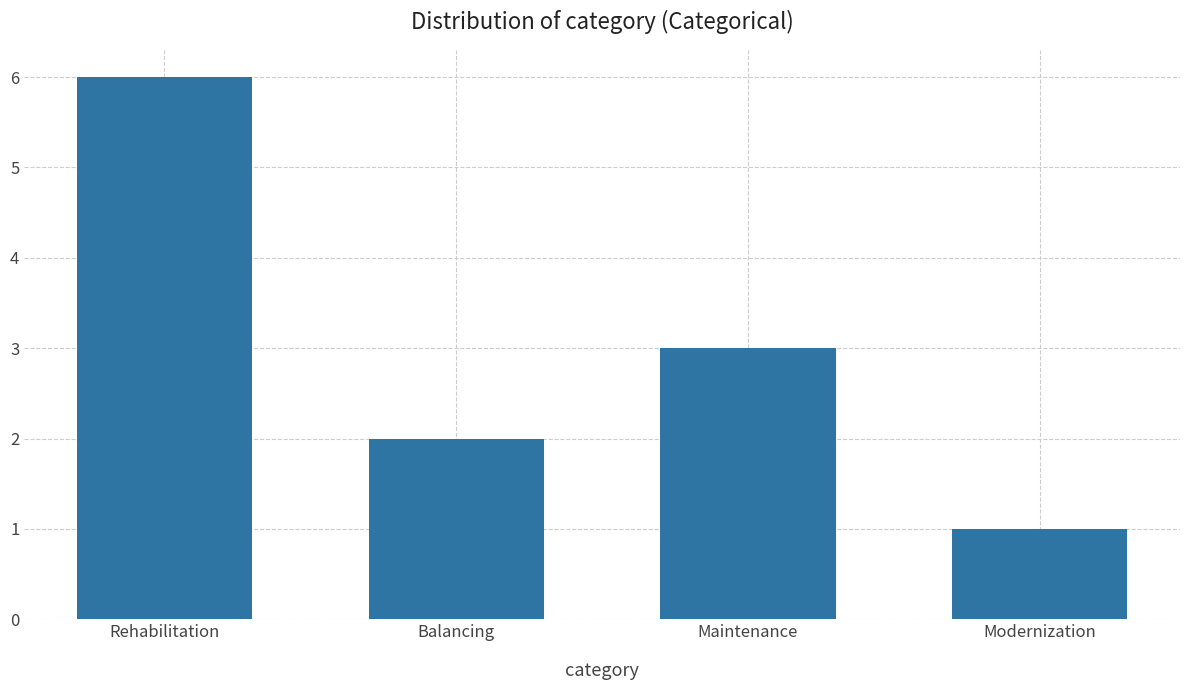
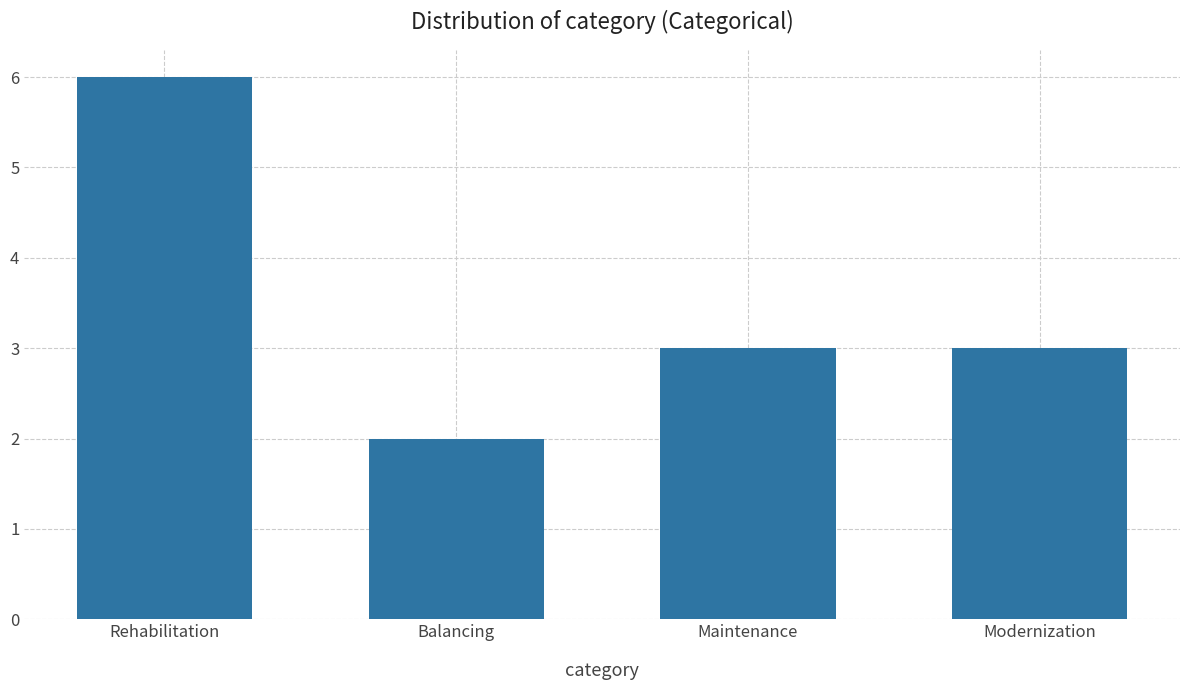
Modernization: 1 -> 3
